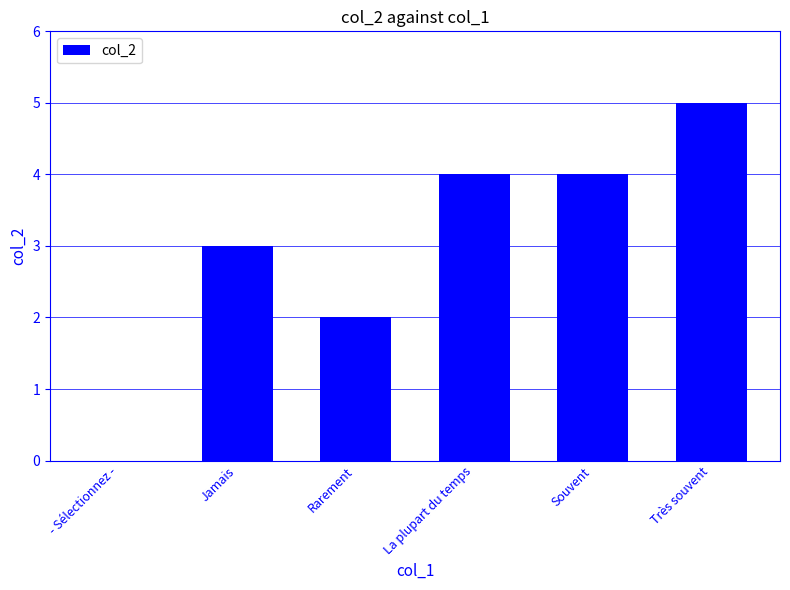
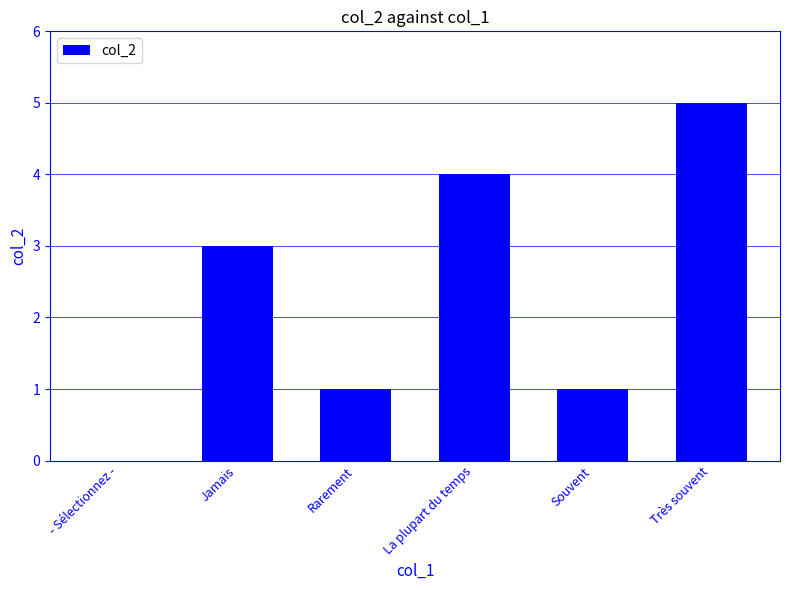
Rarement: 2 -> 1
Souvent: 4 -> 1
